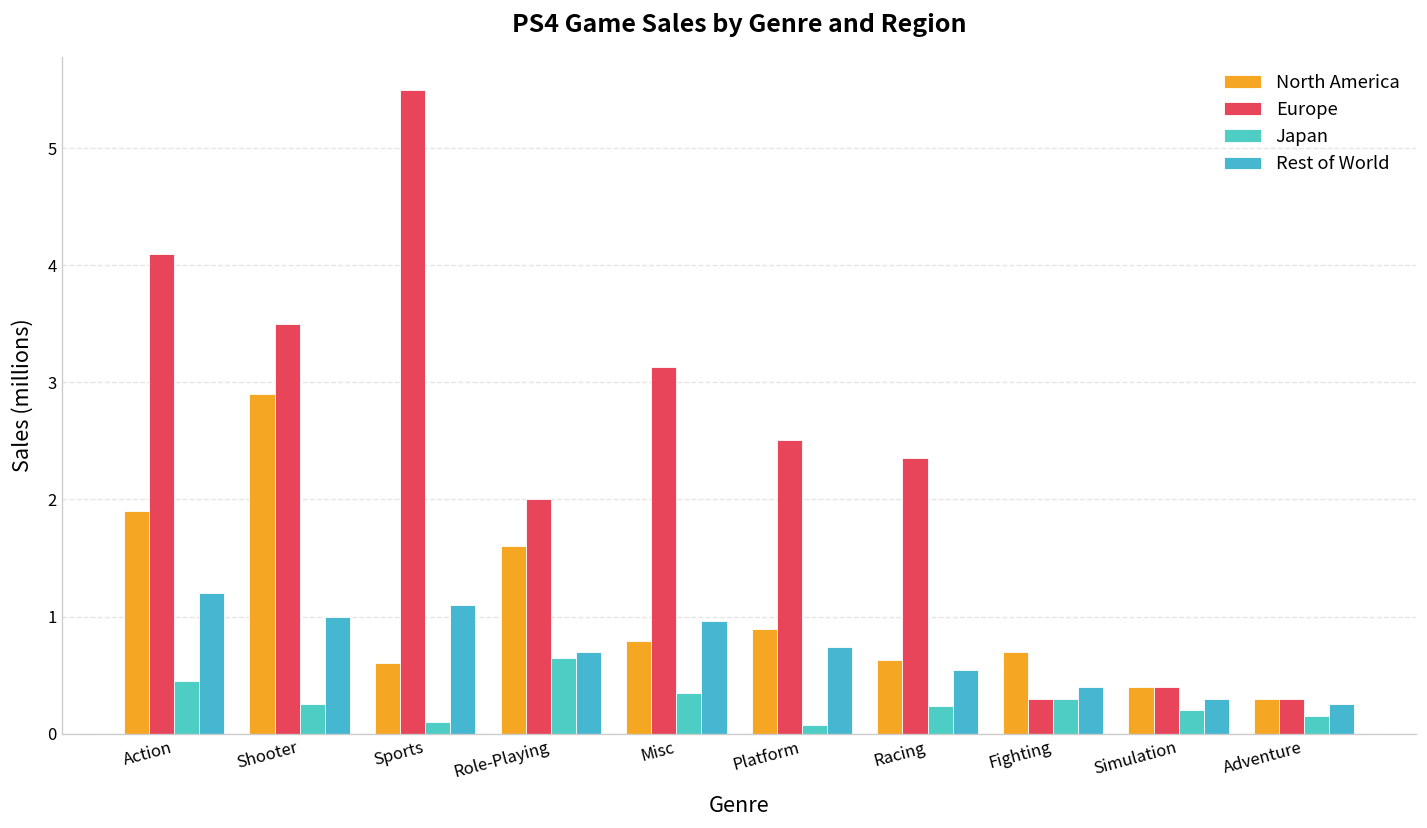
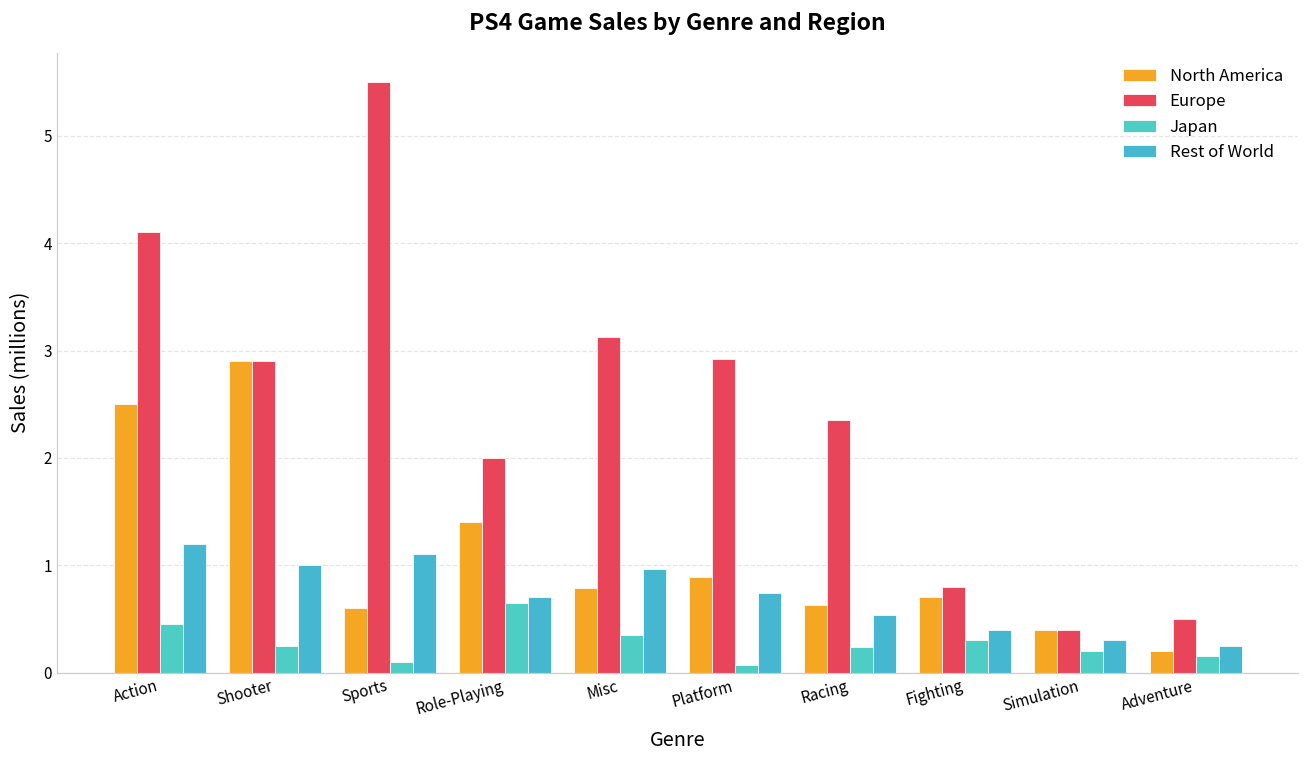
North America, Action: 1.9 -> 2.5
Europe, Shooter: 3.5 -> 2.9
North America, Role-Playing: 1.6 -> 1.4
Europe, Platform: 2.5 -> 2.9
Europe, Fighting: 0.3 -> 0.8
North America, Adventure: 0.3 -> 0.2
Europe, Adventure: 0.3 -> 0.5
